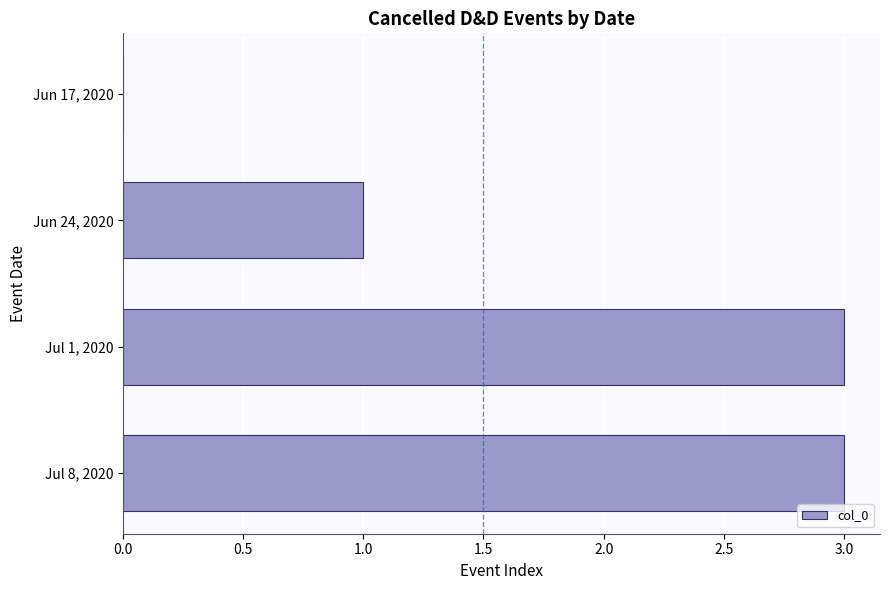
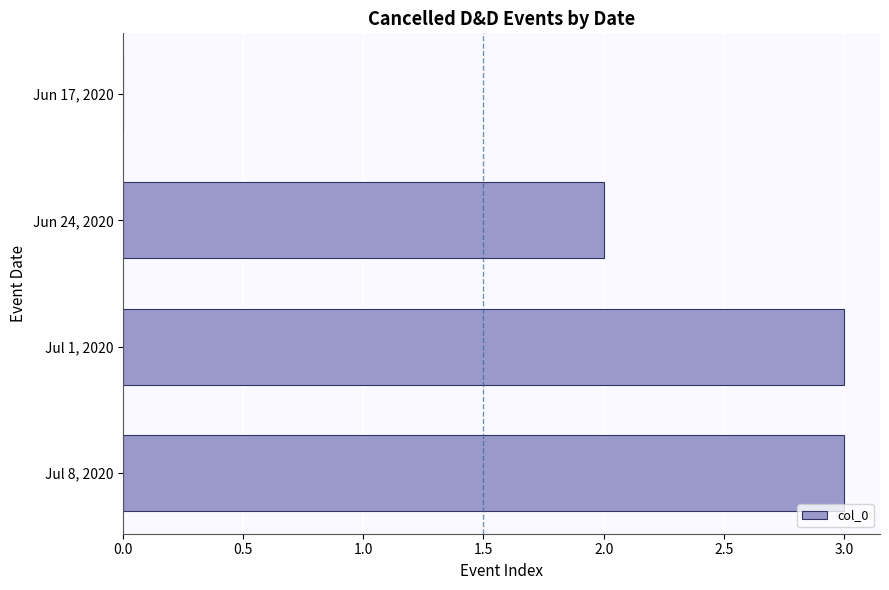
Jun 24, 2020: 1 -> 2
